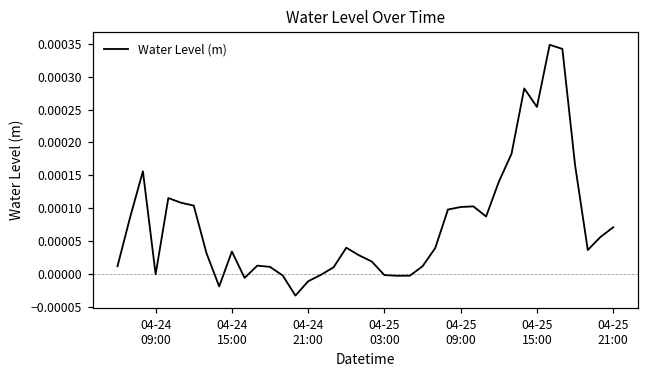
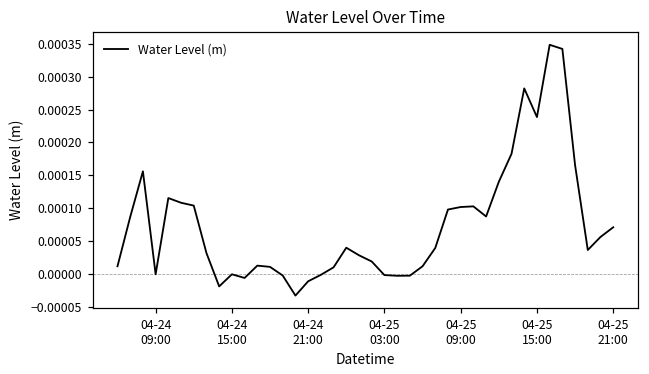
04-24 15:00: 0.00003 -> 0.00000
04-25 15:00: 0.00025 -> 0.00024
